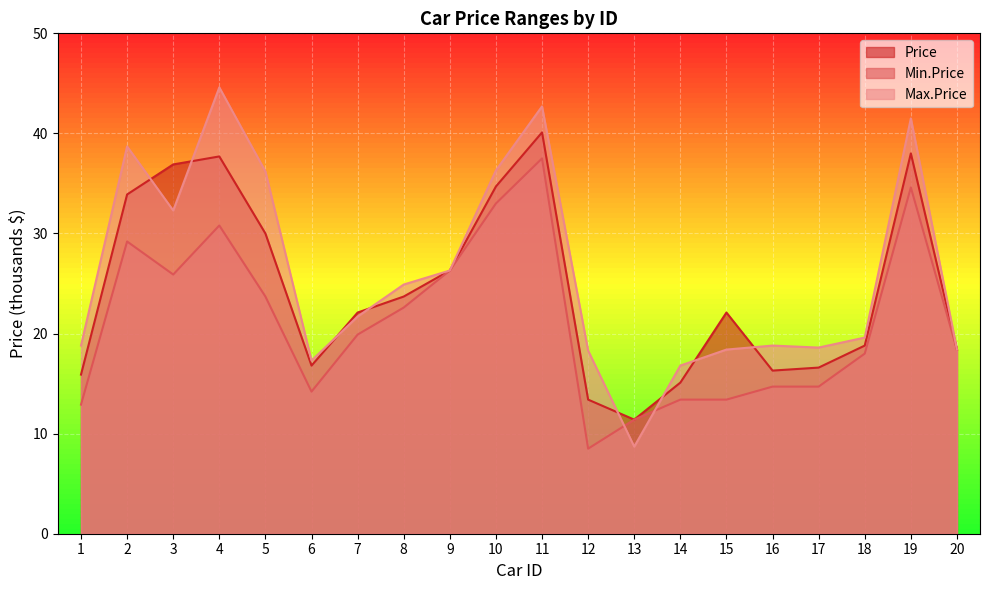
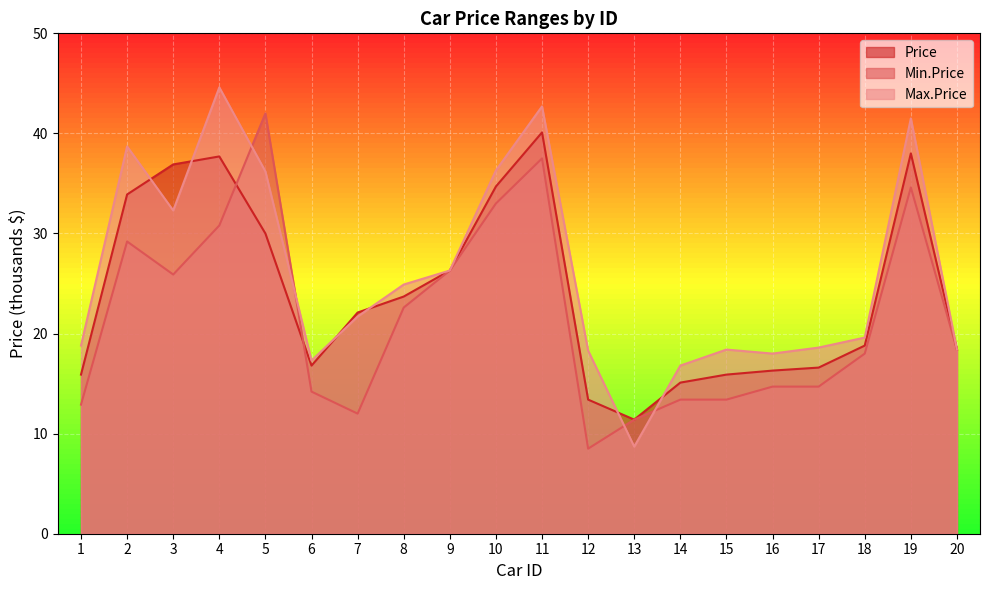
Min.Price, 5: 23.7 -> 42.0
Min.Price, 7: 19.9 -> 12.0
Price, 15: 22.1 -> 15.9
Max.Price, 16: 18.8 -> 18.0
